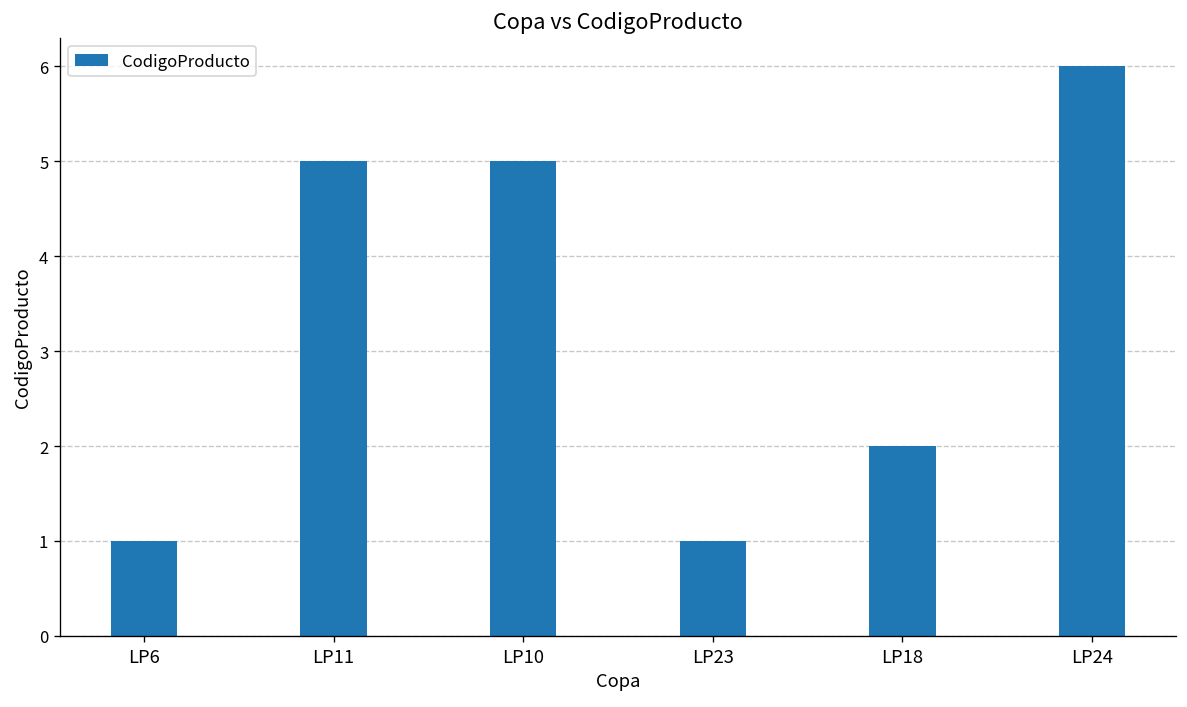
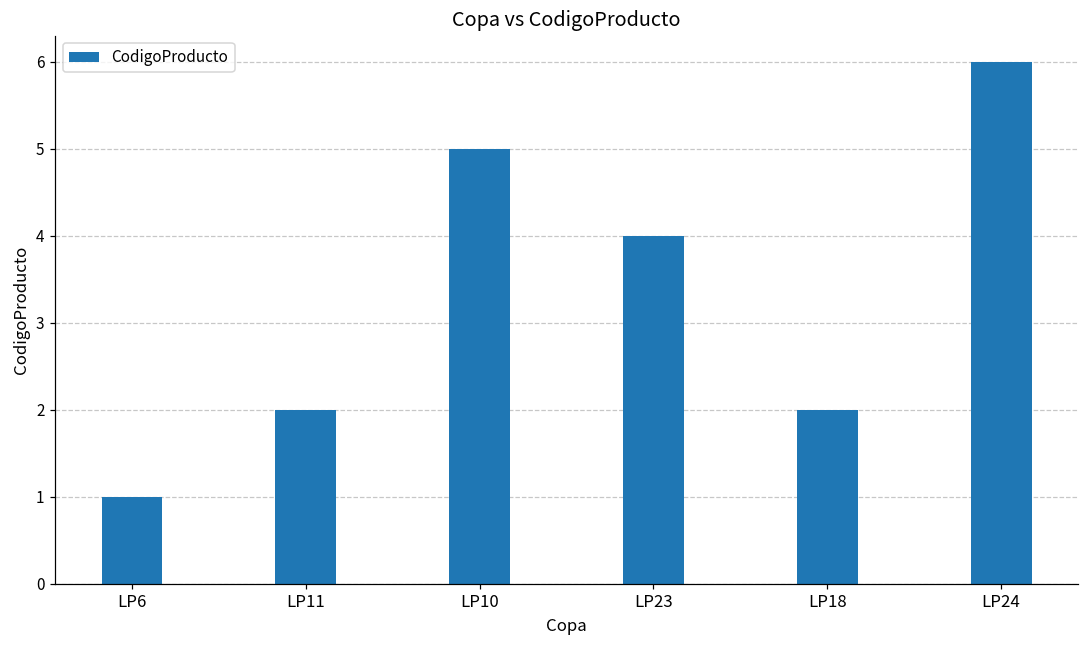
LP11: 5 -> 2
LP23: 1 -> 4
